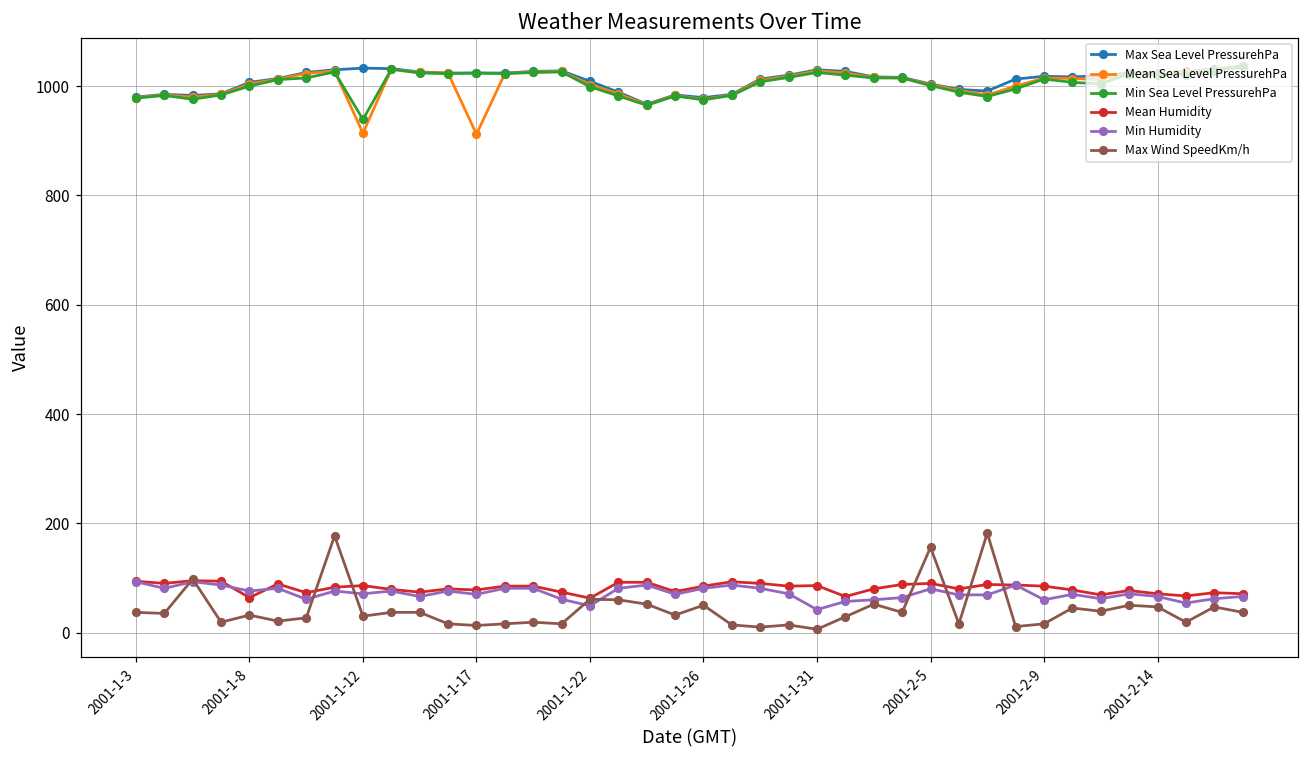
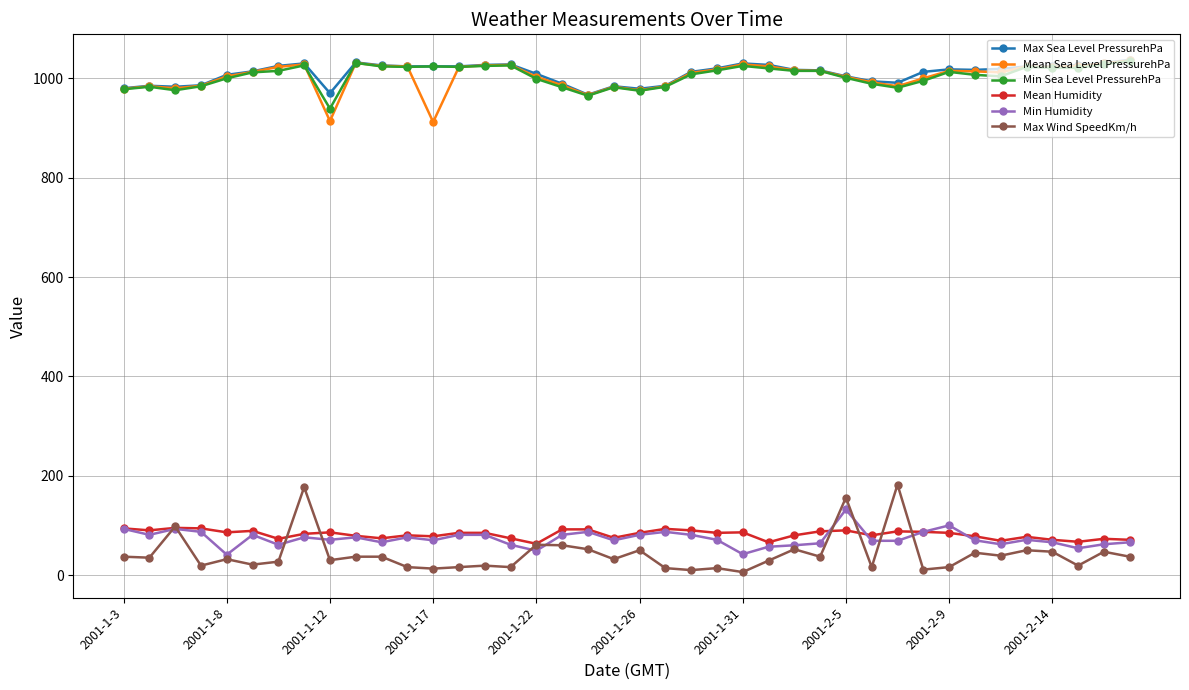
Mean Humidity, 2001-1-8: 60 -> 90
Min Humidity, 2001-1-8: 80 -> 40
Max Sea Level PressurehPa, 2001-1-12: 1030 -> 970
Min Humidity, 2001-2-5: 80 -> 130
Min Humidity, 2001-2-9: 60 -> 100
